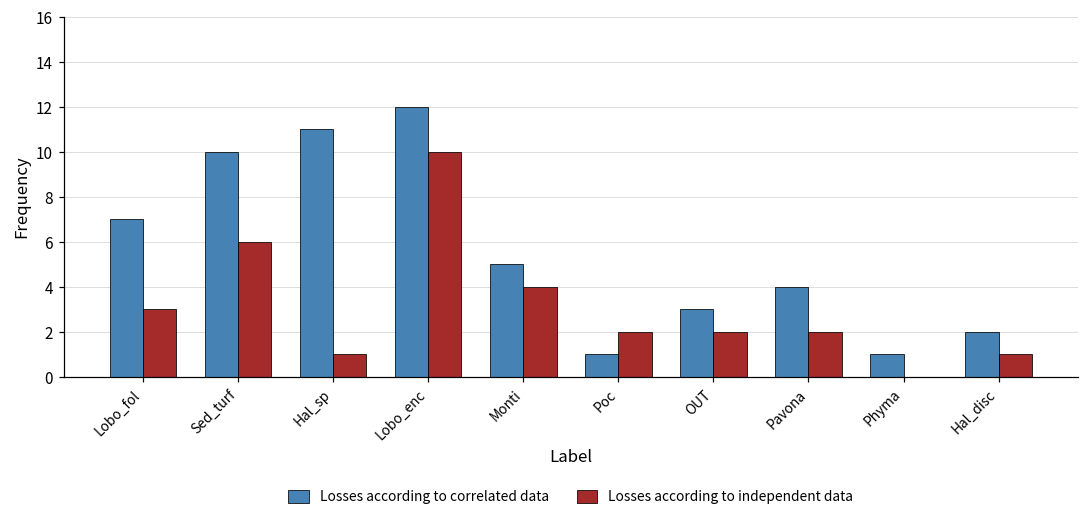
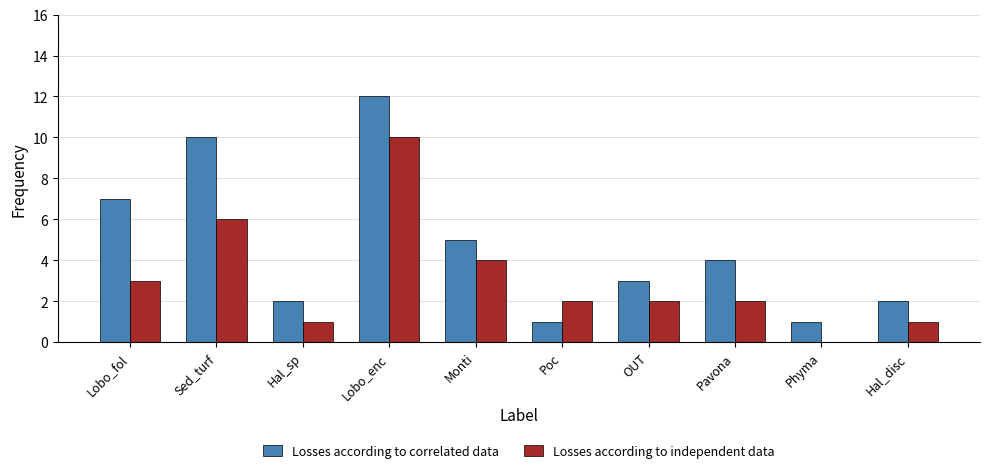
Losses according to correlated data, Hal_sp: 11 -> 2
